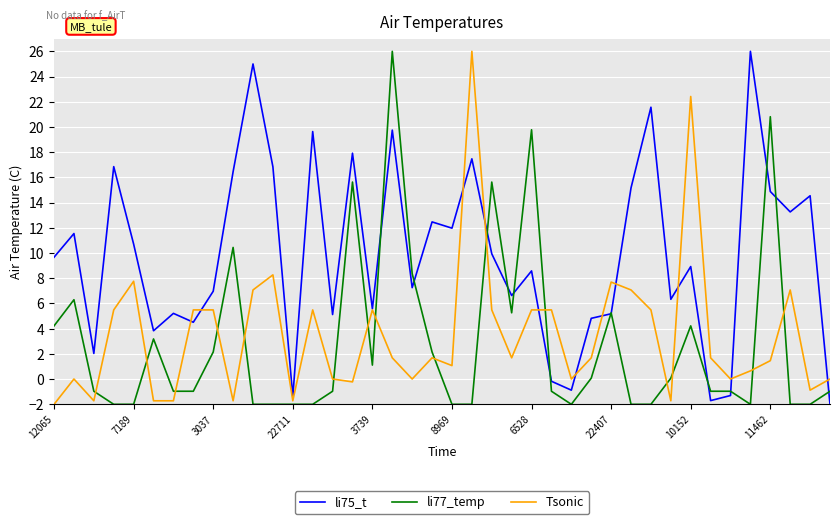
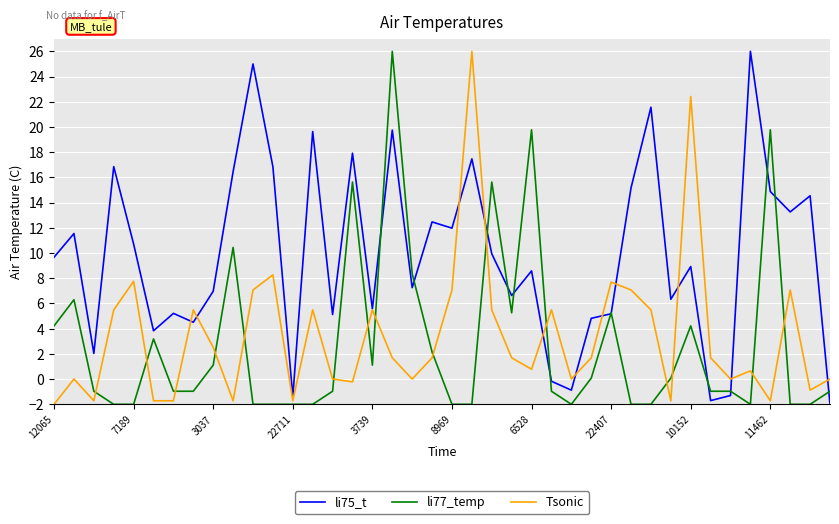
li77_temp, 3037: 2.1 -> 1.1
Tsonic, 3037: 5.5 -> 2.5
Tsonic, 8969: 1.1 -> 7.1
Tsonic, 6528: 5.5 -> 0.8
li77_temp, 11462: 20.8 -> 19.8
Tsonic, 11462: 1.5 -> -1.7
